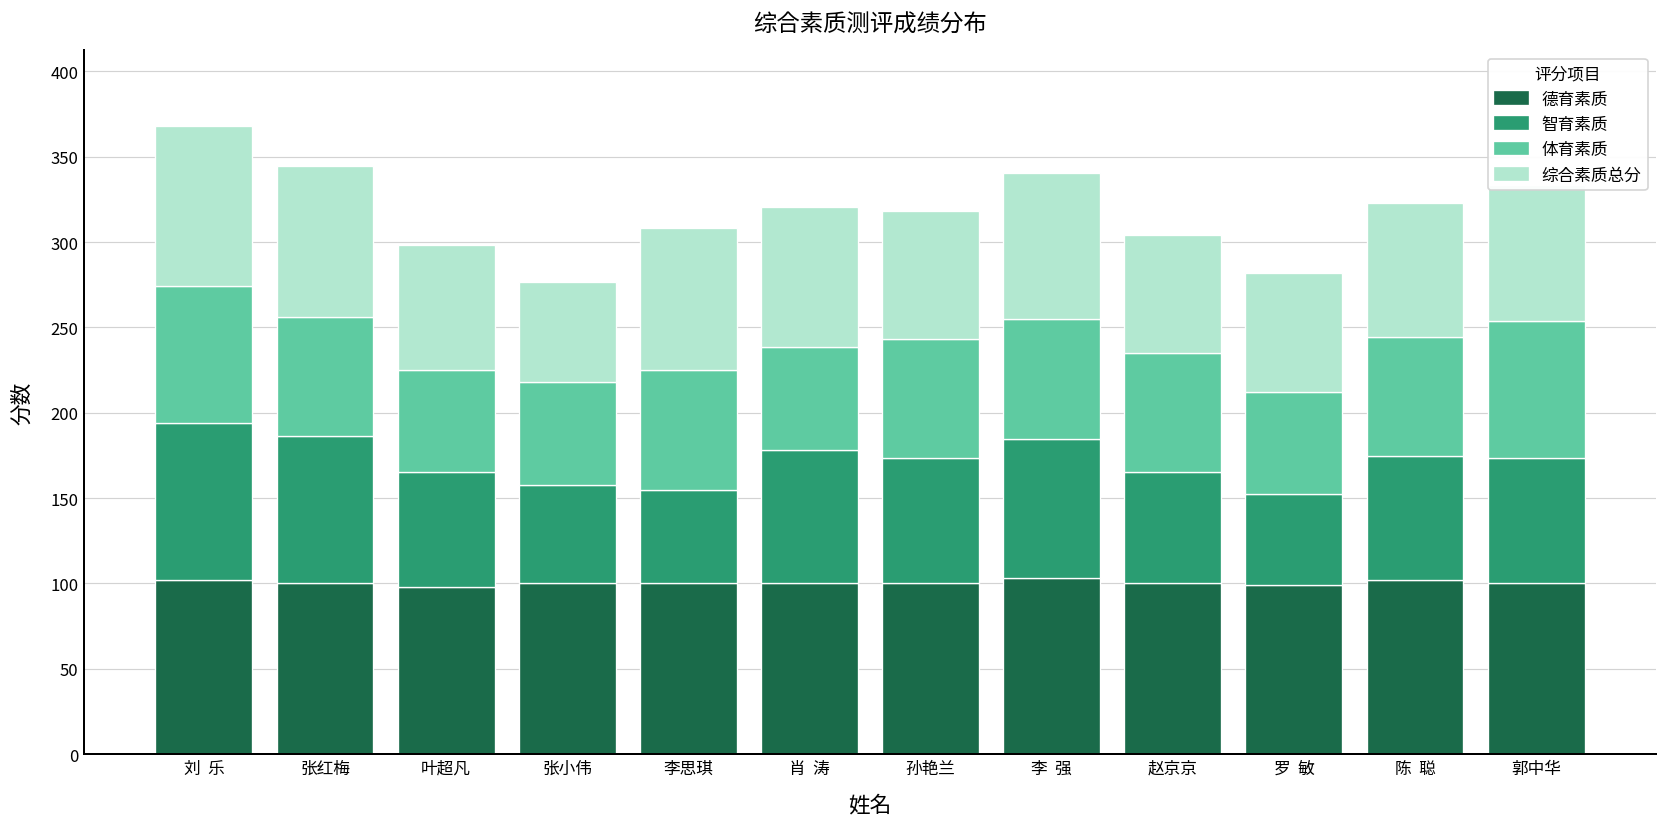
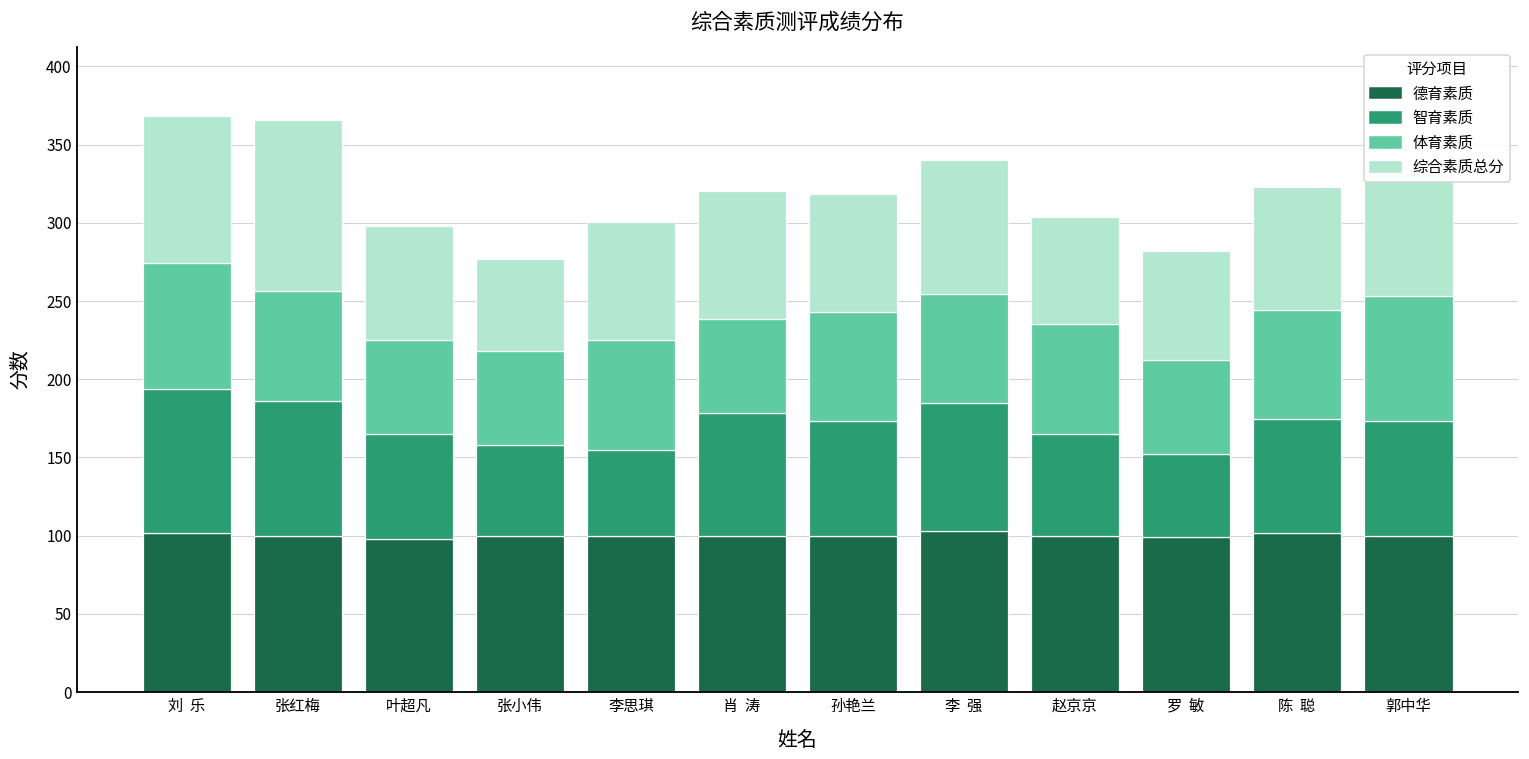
综合素质总分, 张红梅: 88 -> 109
综合素质总分, 李思琪: 83 -> 76
